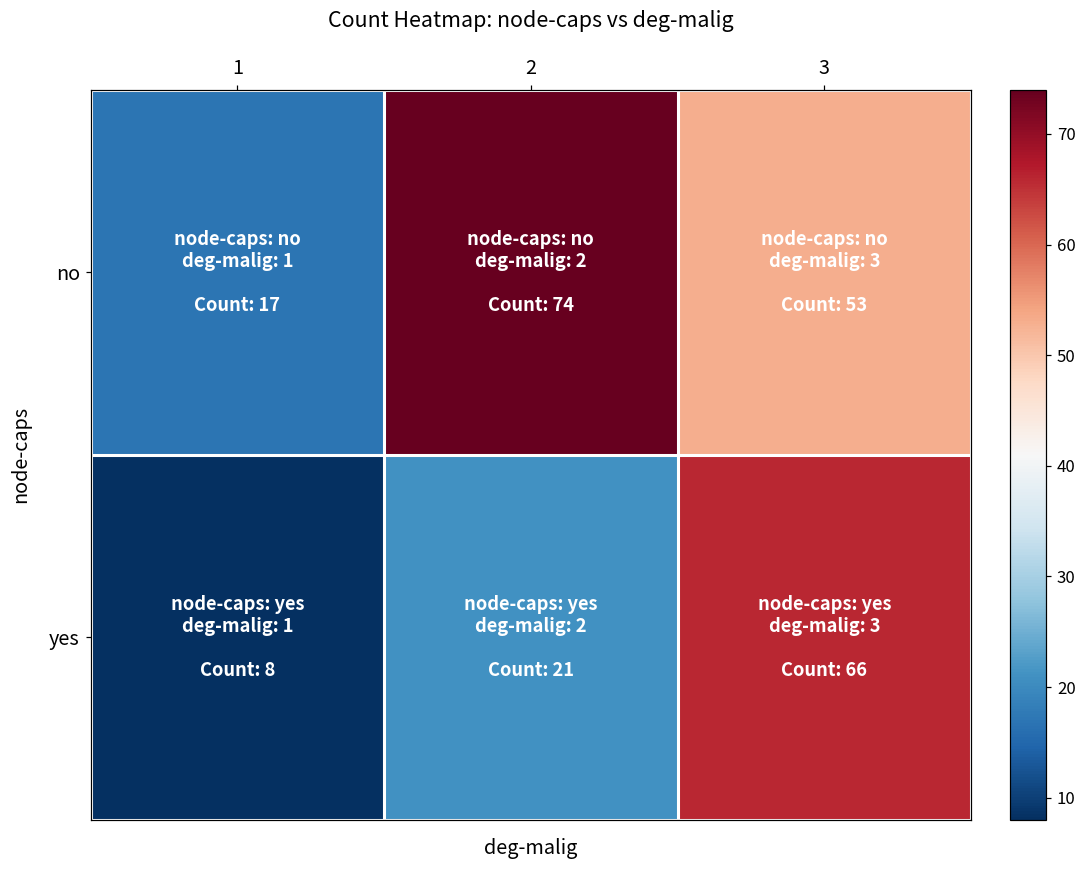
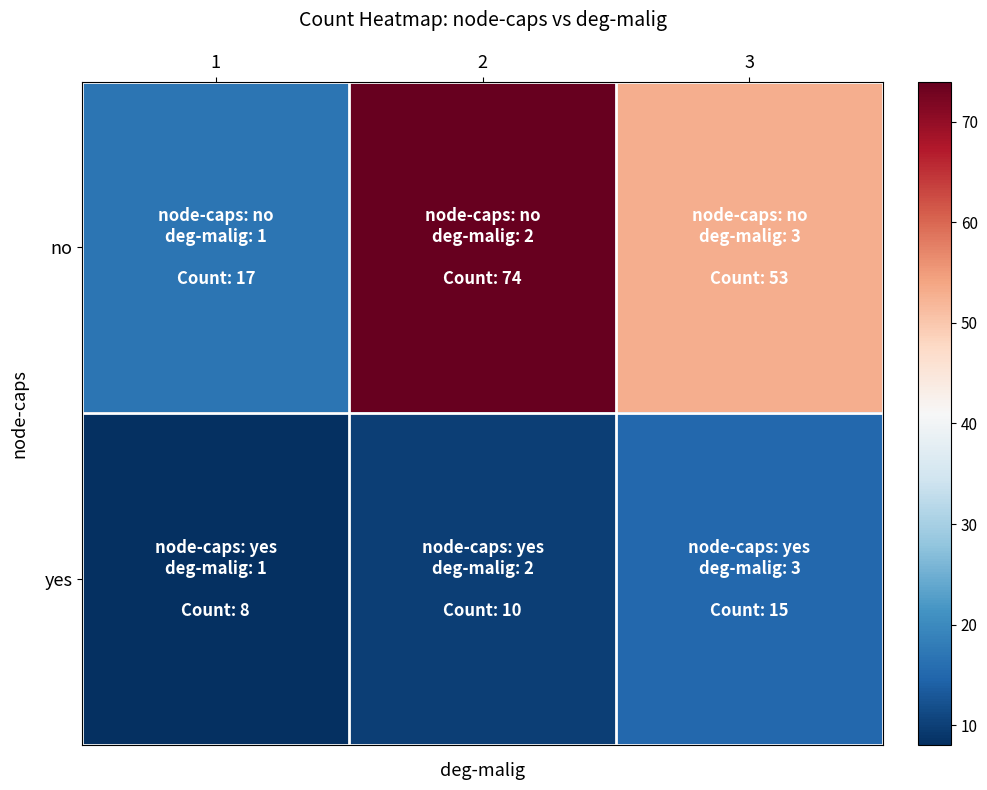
yes, 2: 21 -> 10
yes, 3: 66 -> 15
